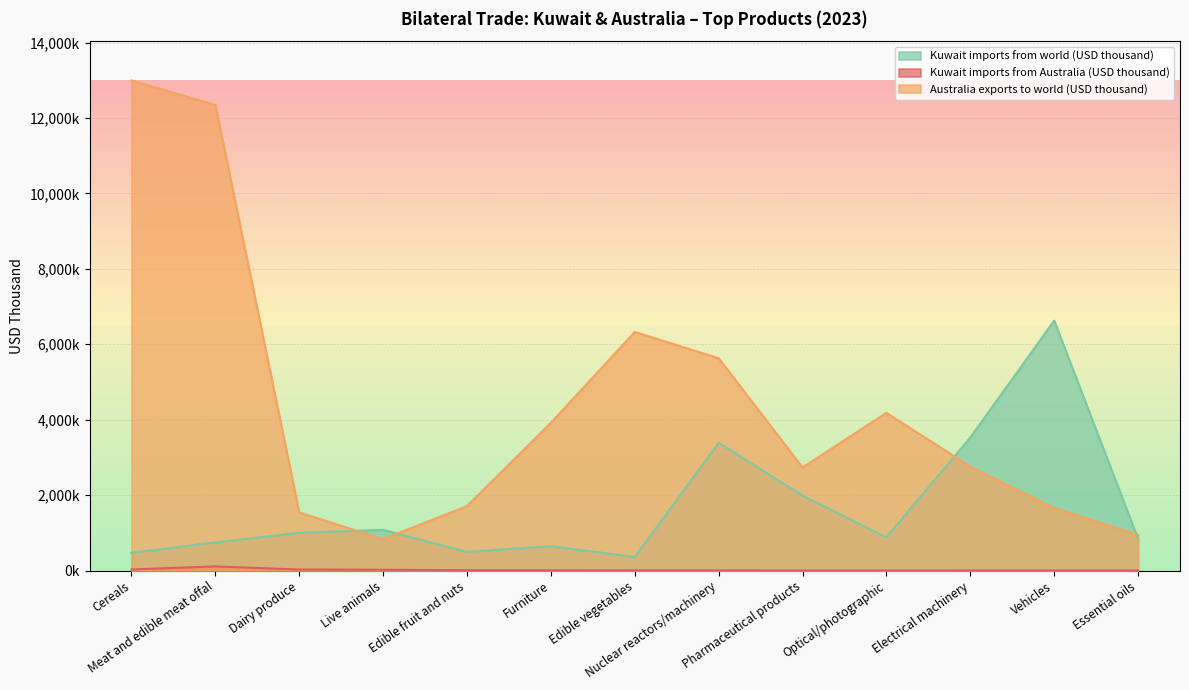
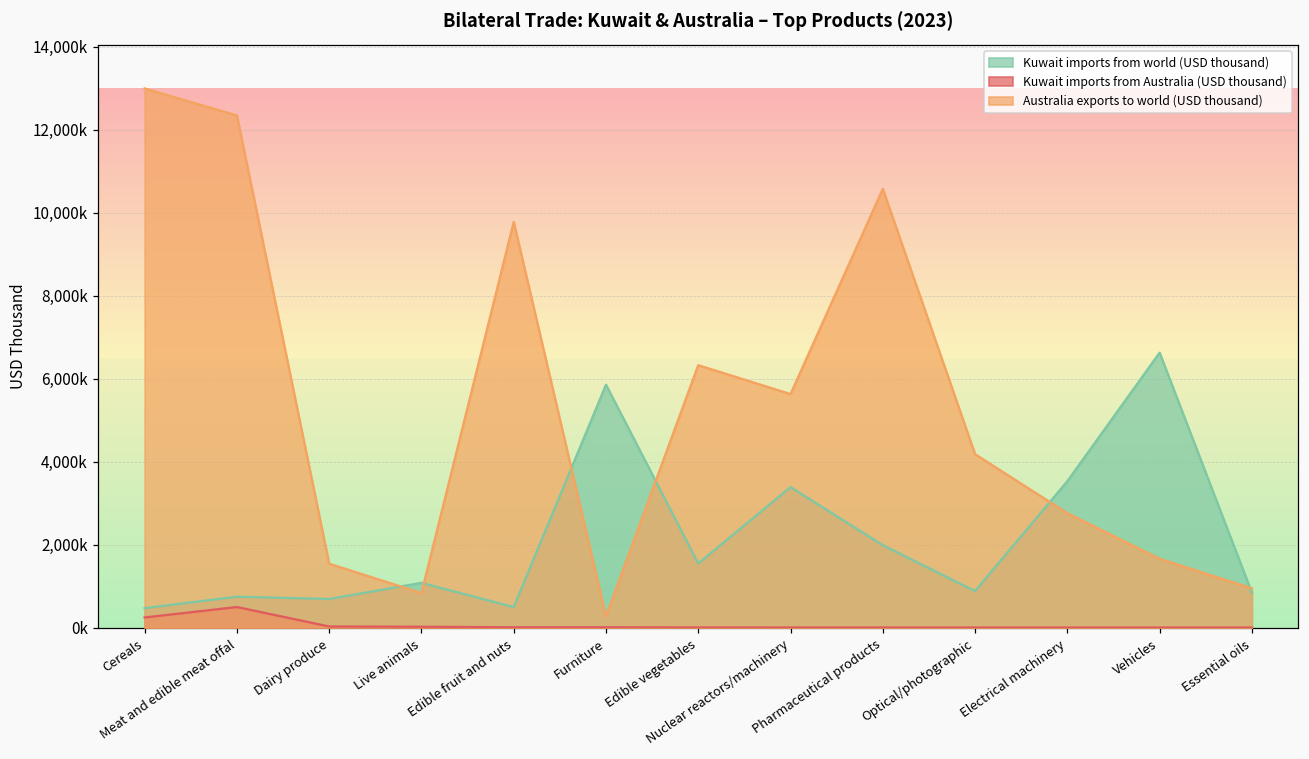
Kuwait imports from Australia (USD thousand), Cereals: 0 -> 200,000
Kuwait imports from Australia (USD thousand), Meat and edible meat offal: 100,000 -> 500,000
Kuwait imports from world (USD thousand), Dairy produce: 1,000,000 -> 700,000
Australia exports to world (USD thousand), Edible fruit and nuts: 1,700,000 -> 9,800,000
Kuwait imports from world (USD thousand), Furniture: 600,000 -> 5,900,000
Australia exports to world (USD thousand), Furniture: 3,900,000 -> 300,000
Kuwait imports from world (USD thousand), Edible vegetables: 400,000 -> 1,500,000
Australia exports to world (USD thousand), Pharmaceutical products: 2,700,000 -> 10,600,000
